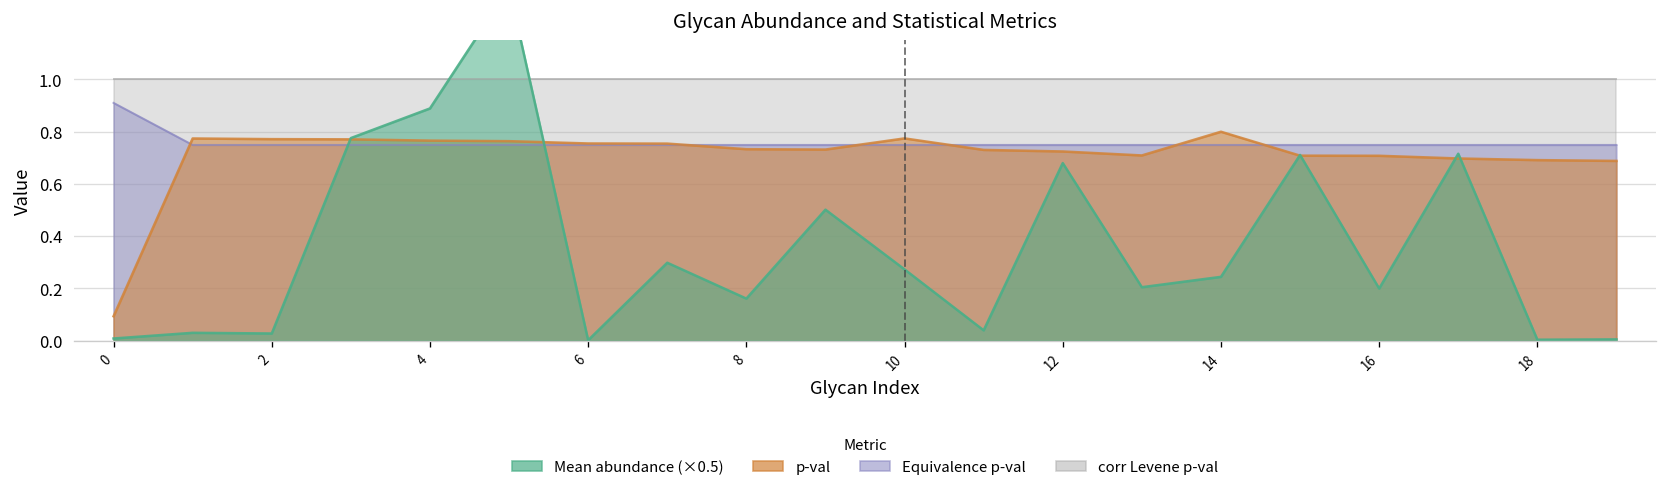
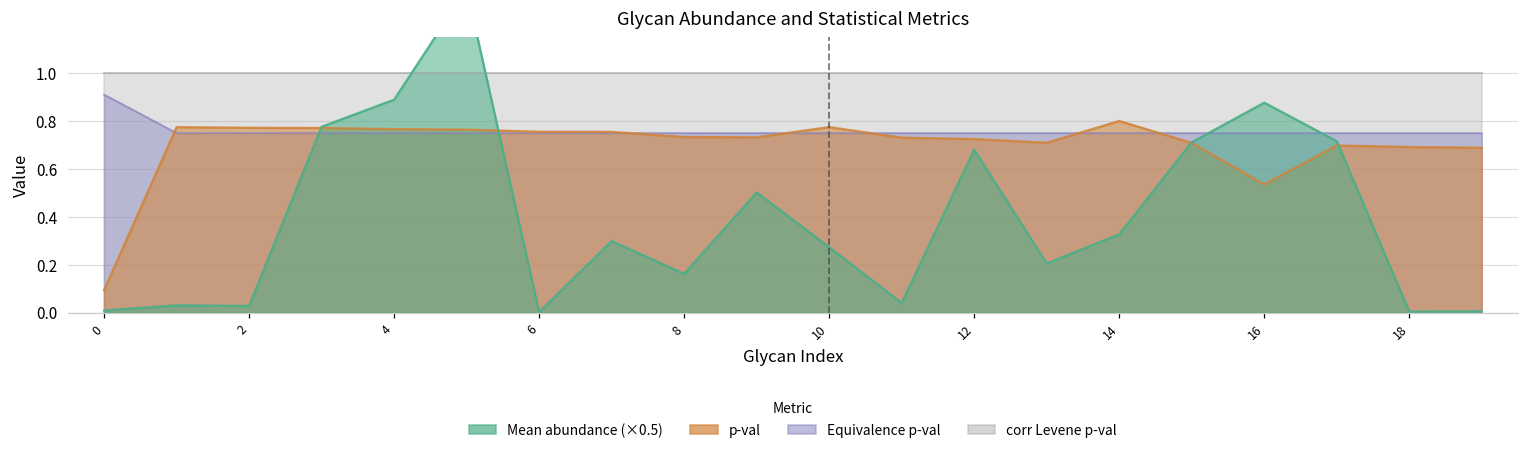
Mean abundance (×0.5), 14: 0.24 -> 0.33
p-val, 16: 0.71 -> 0.53
Mean abundance (×0.5), 16: 0.20 -> 0.88
